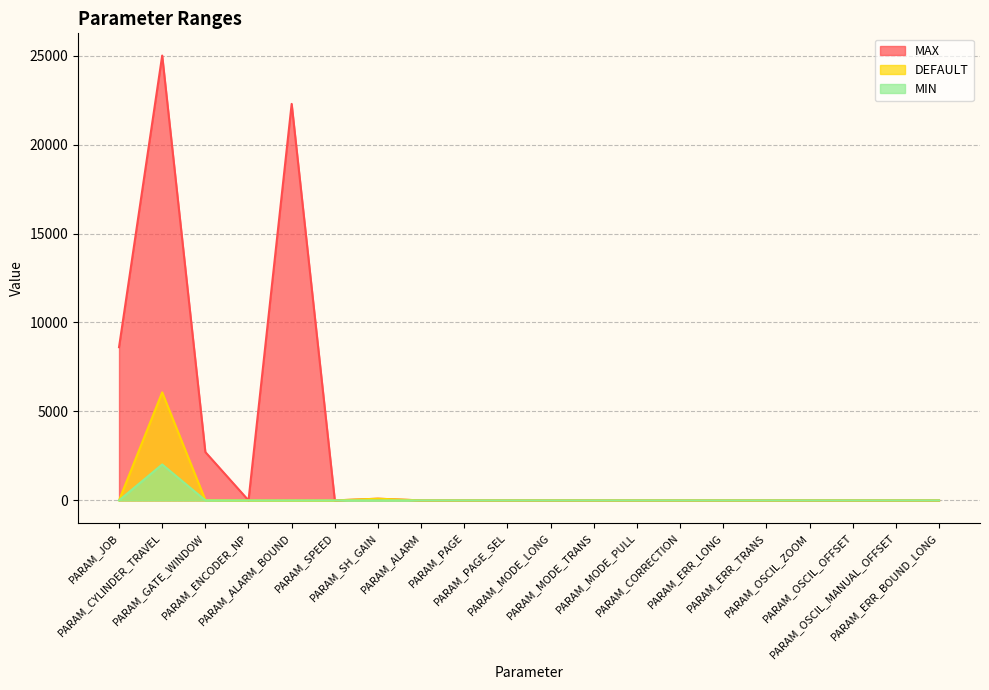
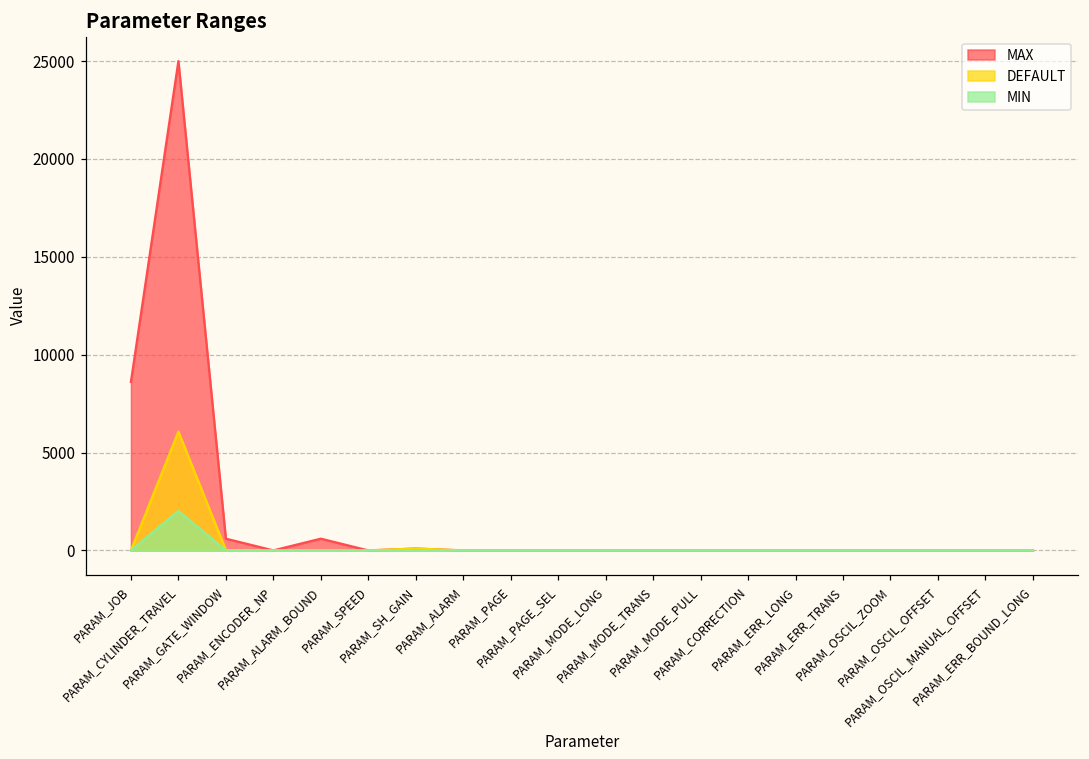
MAX, PARAM_GATE_WINDOW: 2700 -> 600
MAX, PARAM_ALARM_BOUND: 22300 -> 600
